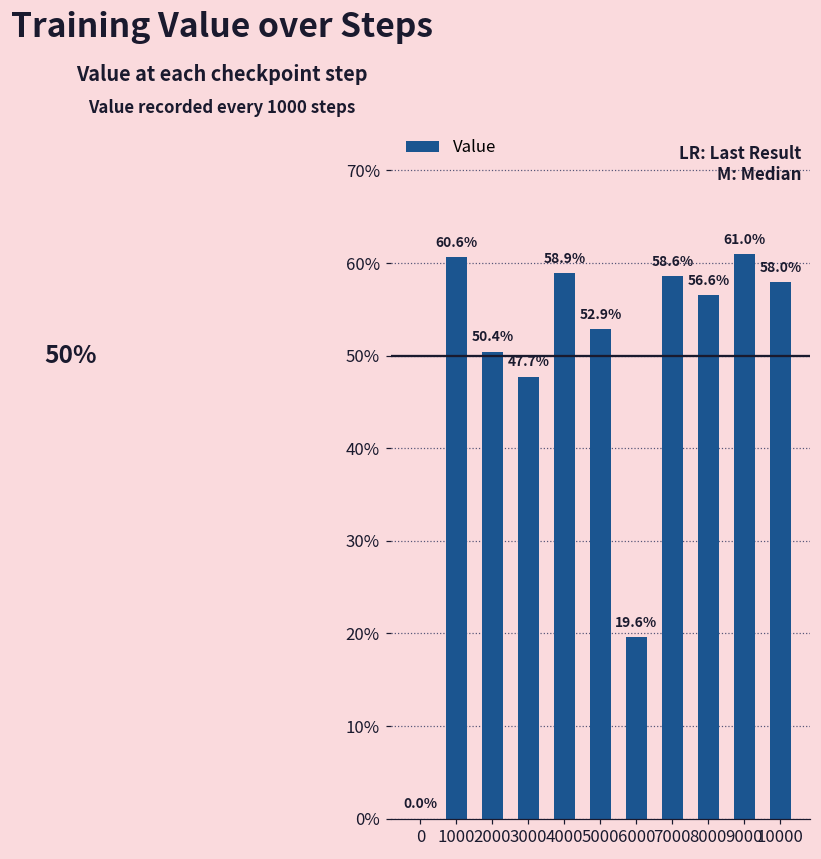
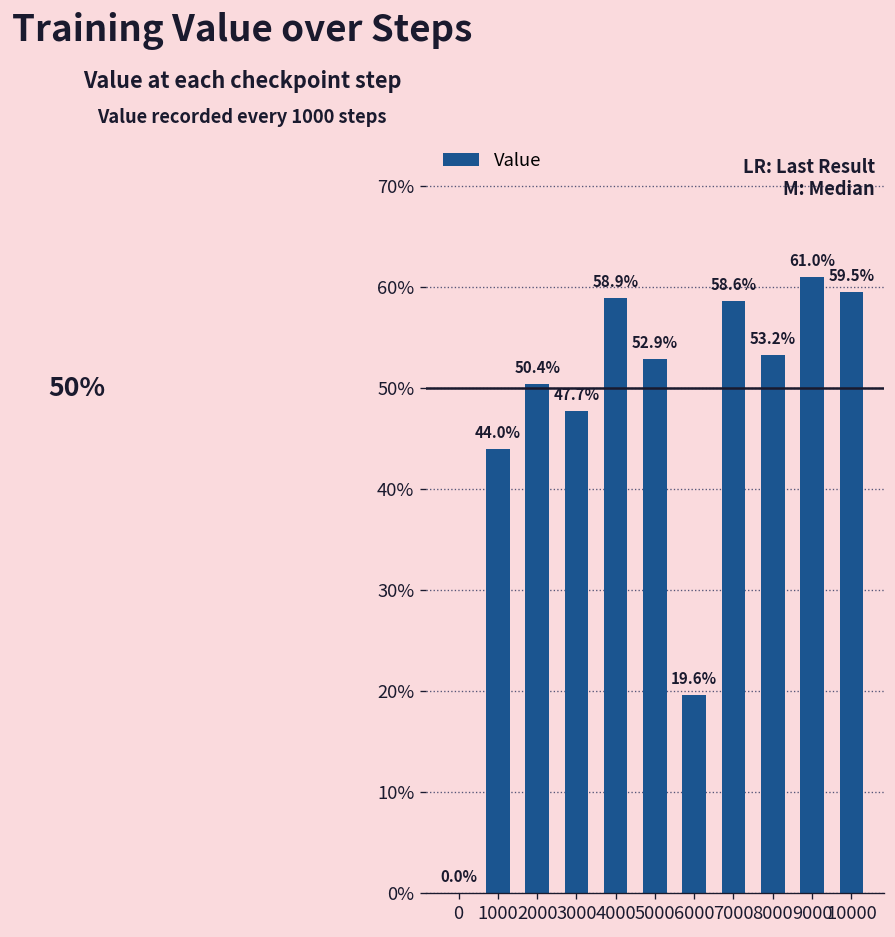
1000: 60.6% -> 44.0%
8000: 56.6% -> 53.2%
10000: 58.0% -> 59.5%
